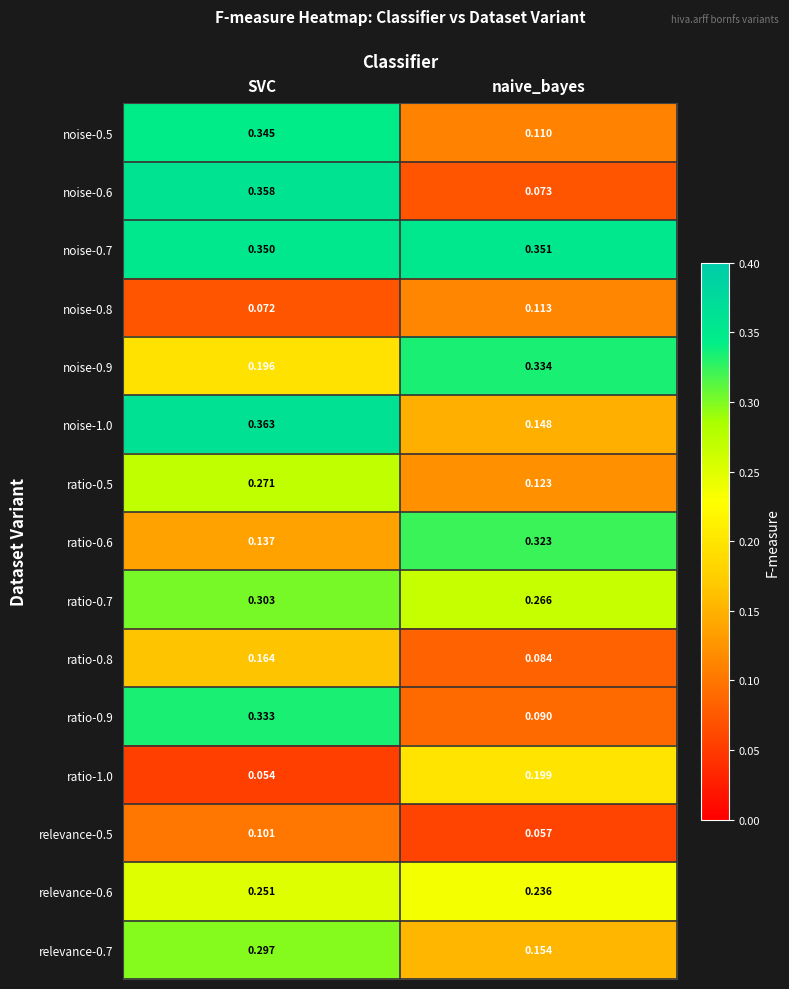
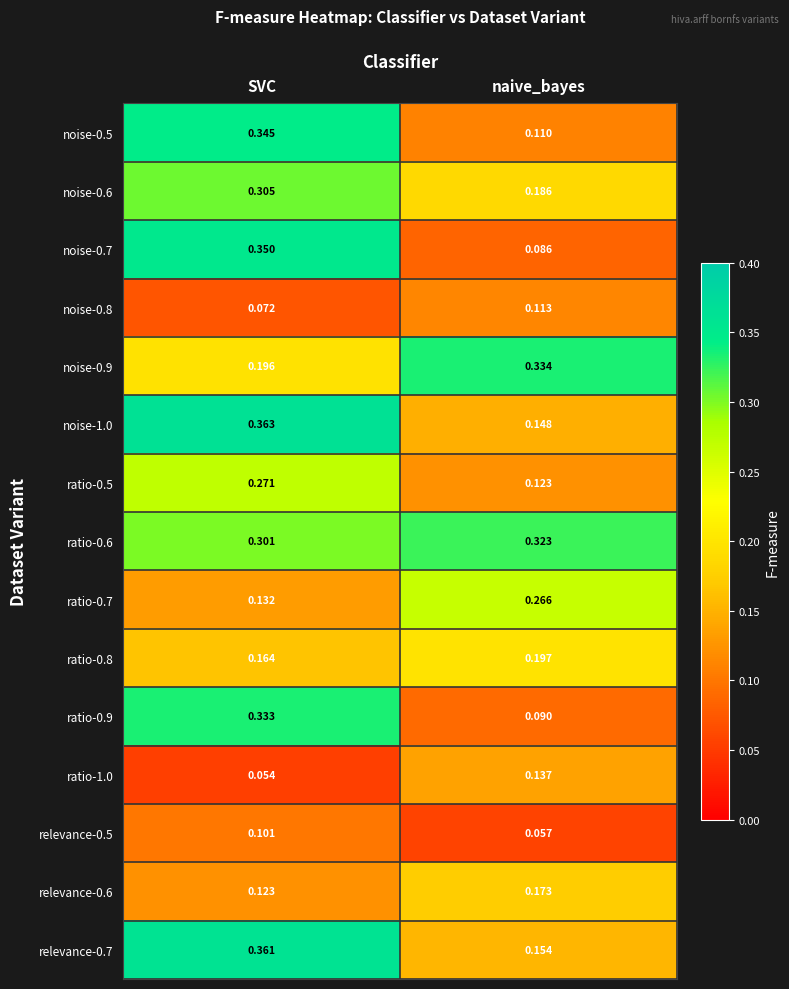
noise-0.6, SVC: 0.358 -> 0.305
noise-0.6, naive_bayes: 0.073 -> 0.186
noise-0.7, naive_bayes: 0.351 -> 0.086
ratio-0.6, SVC: 0.137 -> 0.301
ratio-0.7, SVC: 0.303 -> 0.132
ratio-0.8, naive_bayes: 0.084 -> 0.197
ratio-1.0, naive_bayes: 0.199 -> 0.137
relevance-0.6, SVC: 0.251 -> 0.123
relevance-0.6, naive_bayes: 0.236 -> 0.173
relevance-0.7, SVC: 0.297 -> 0.361
